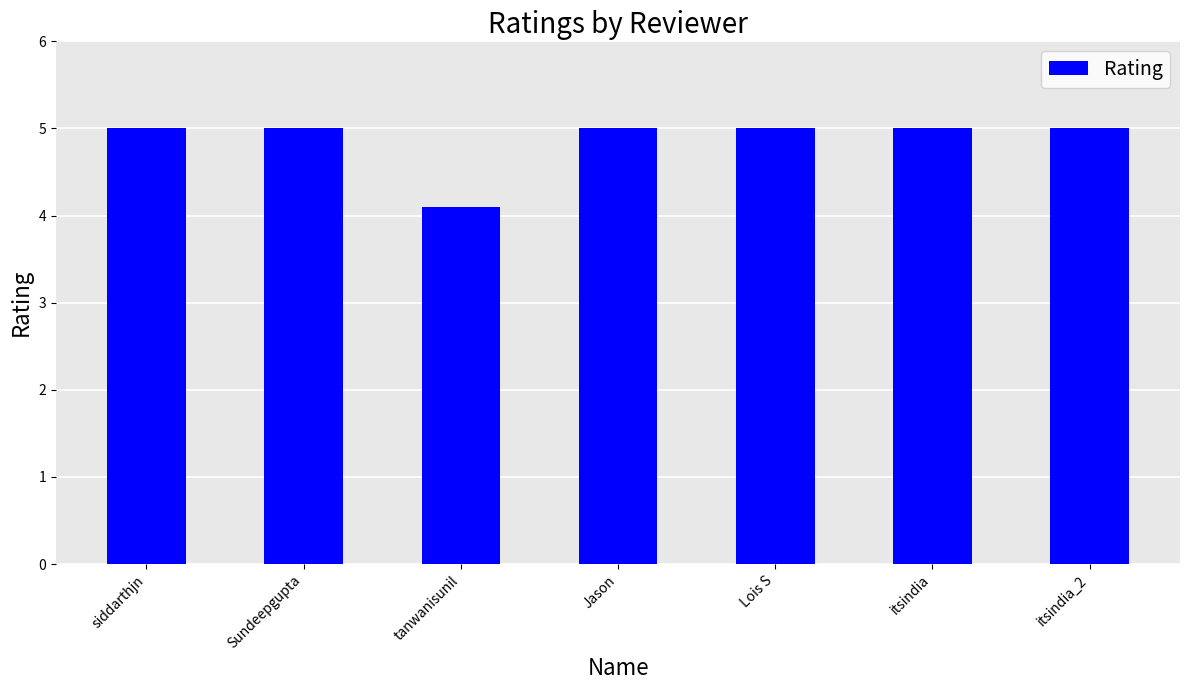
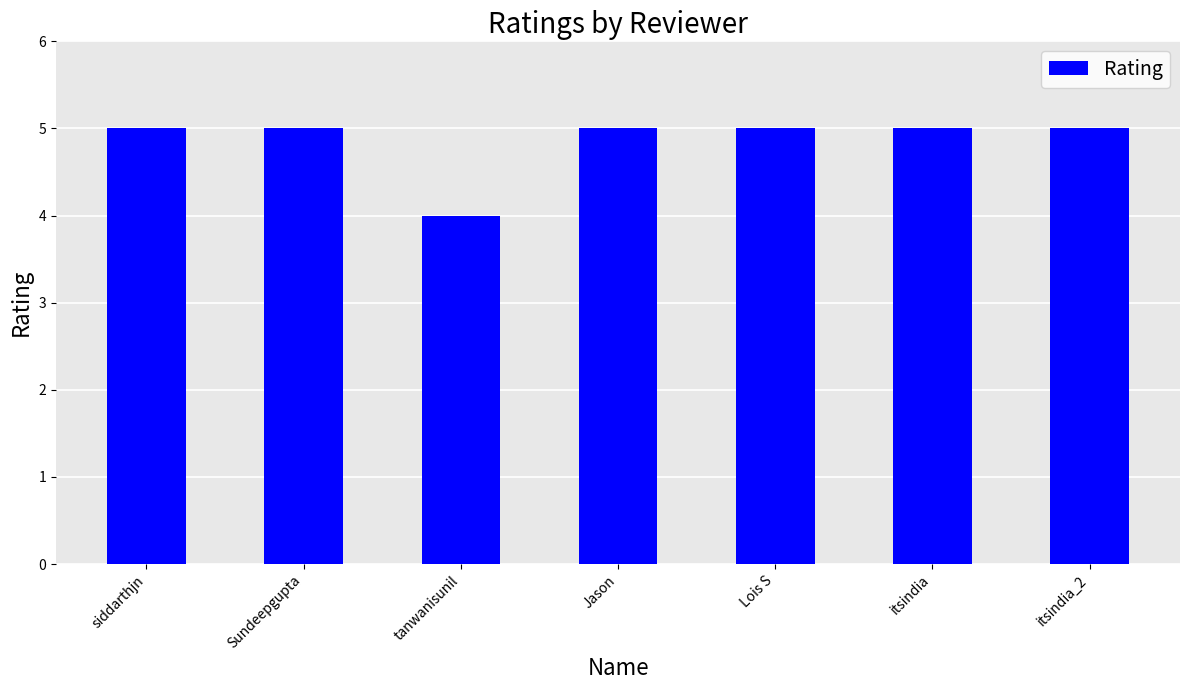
tanwanisunil: 4.1 -> 4.0
